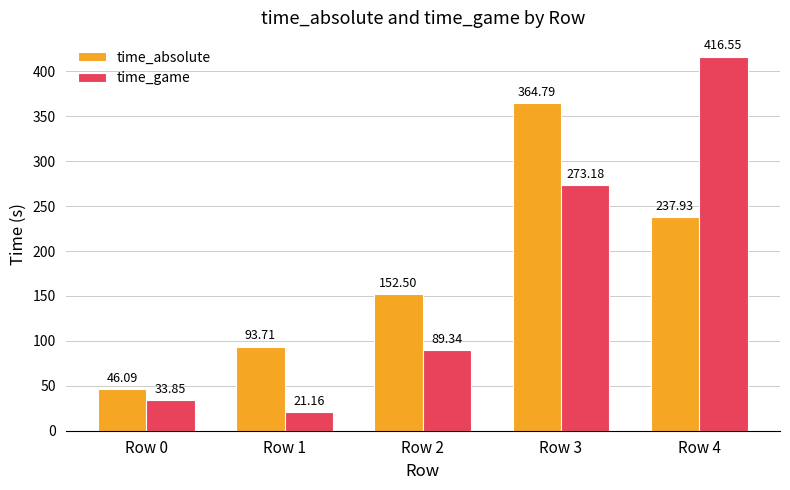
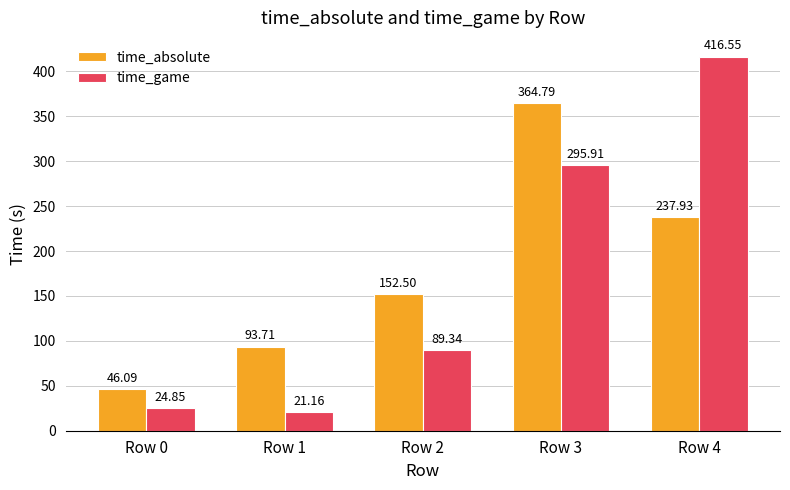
time_game, Row 0: 33.85 -> 24.85
time_game, Row 3: 273.18 -> 295.91
